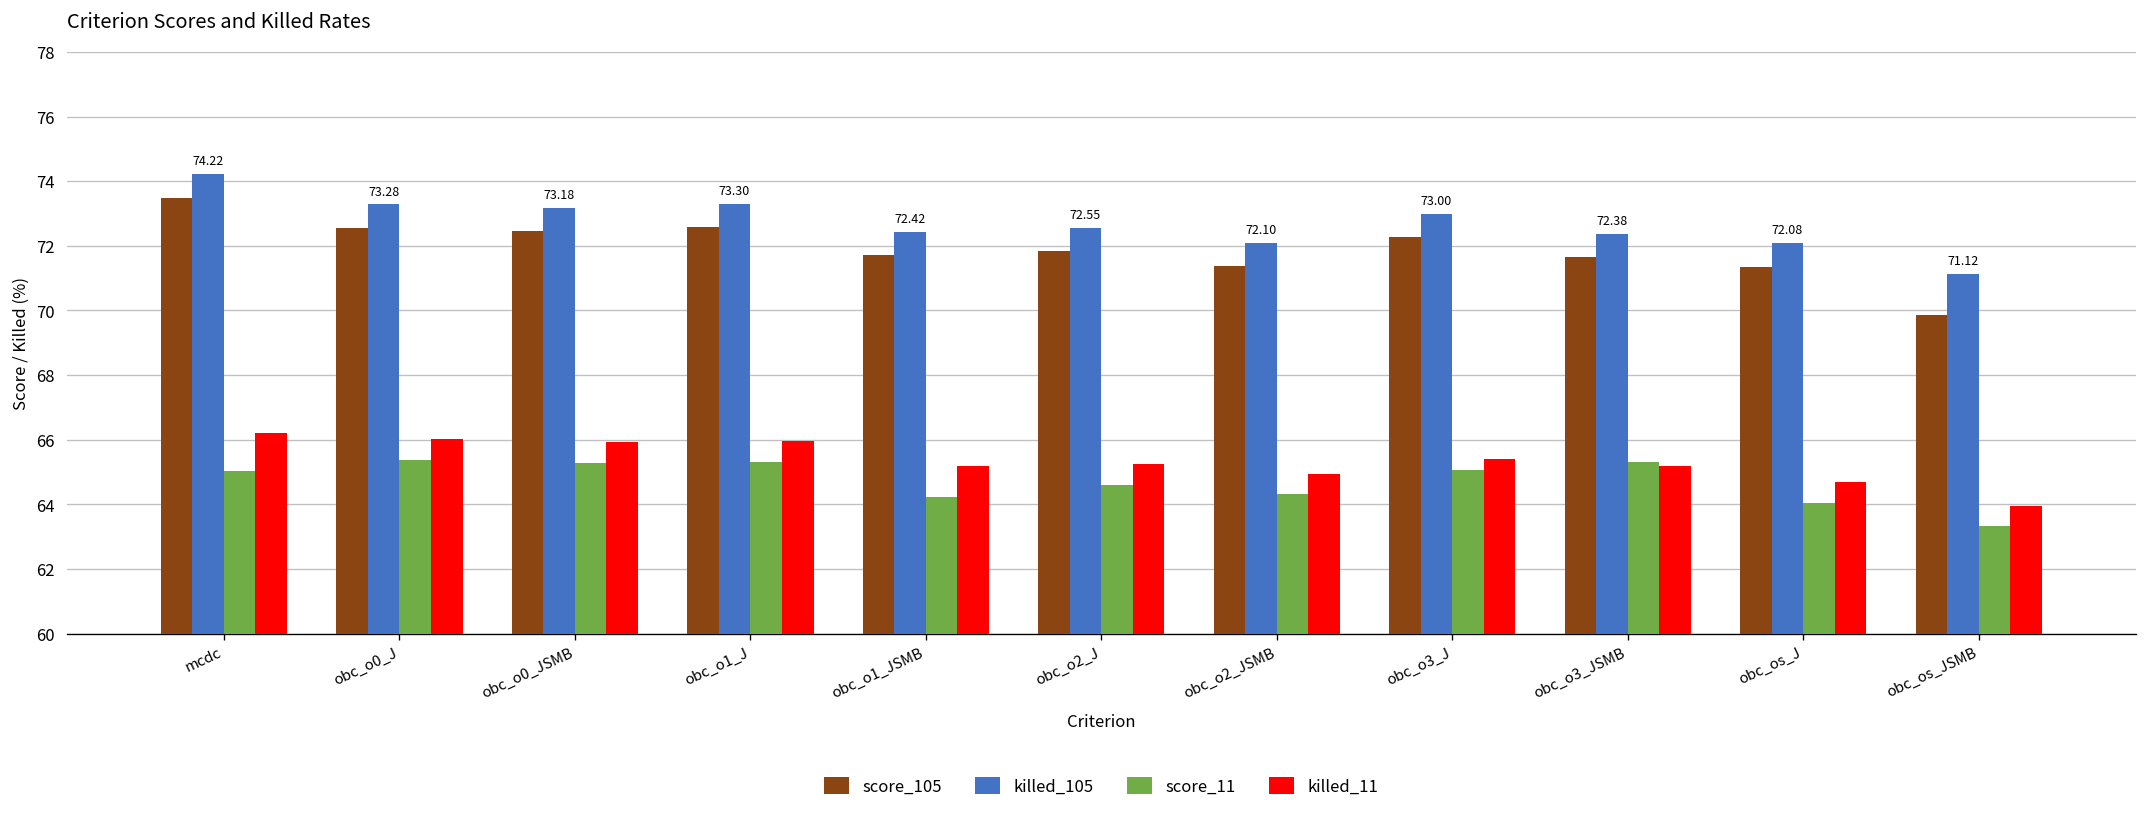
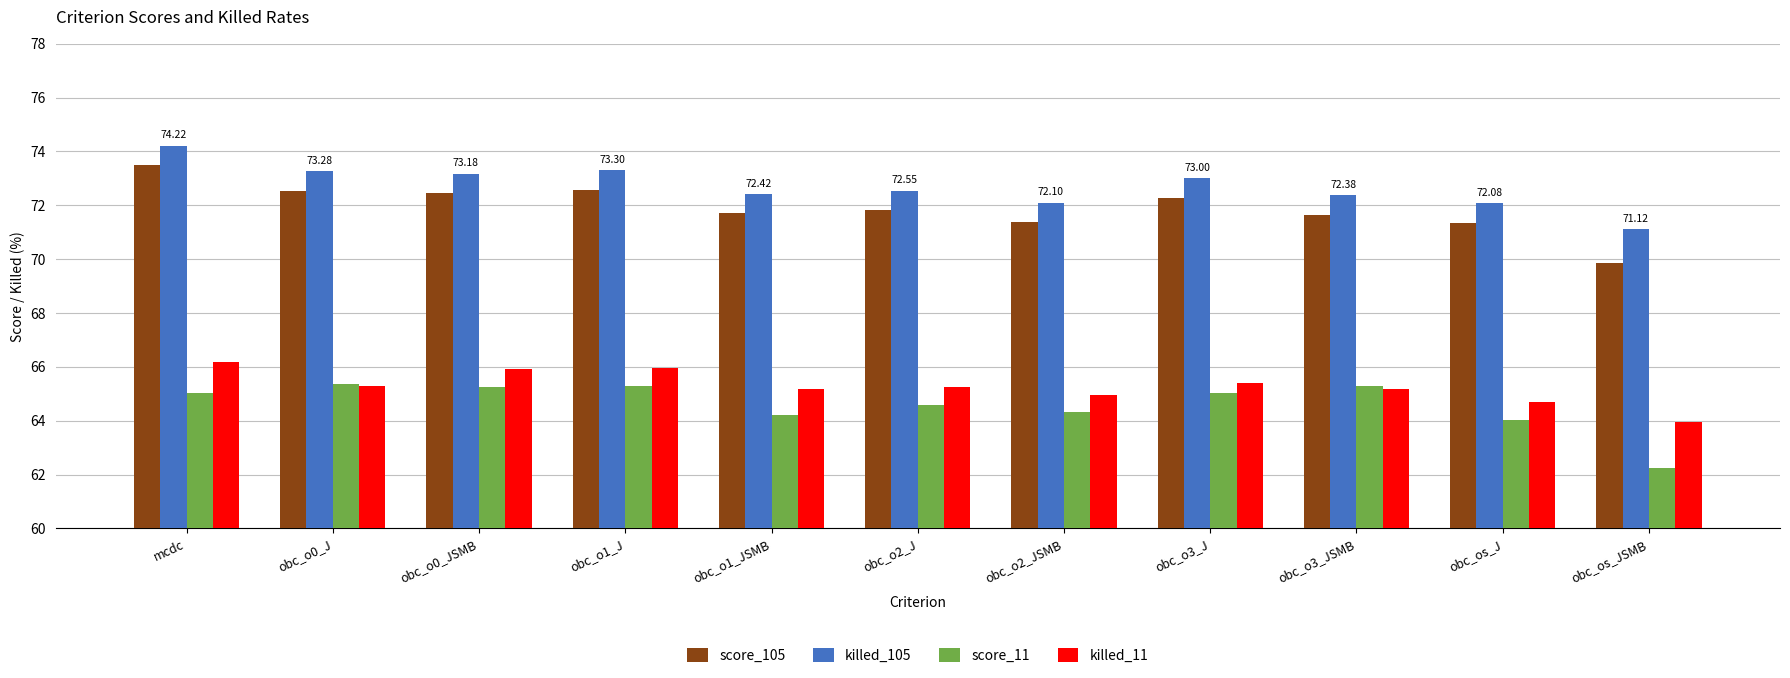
killed_11, obc_o0_J: 66.0 -> 65.3
score_11, obc_os_JSMB: 63.3 -> 62.3
